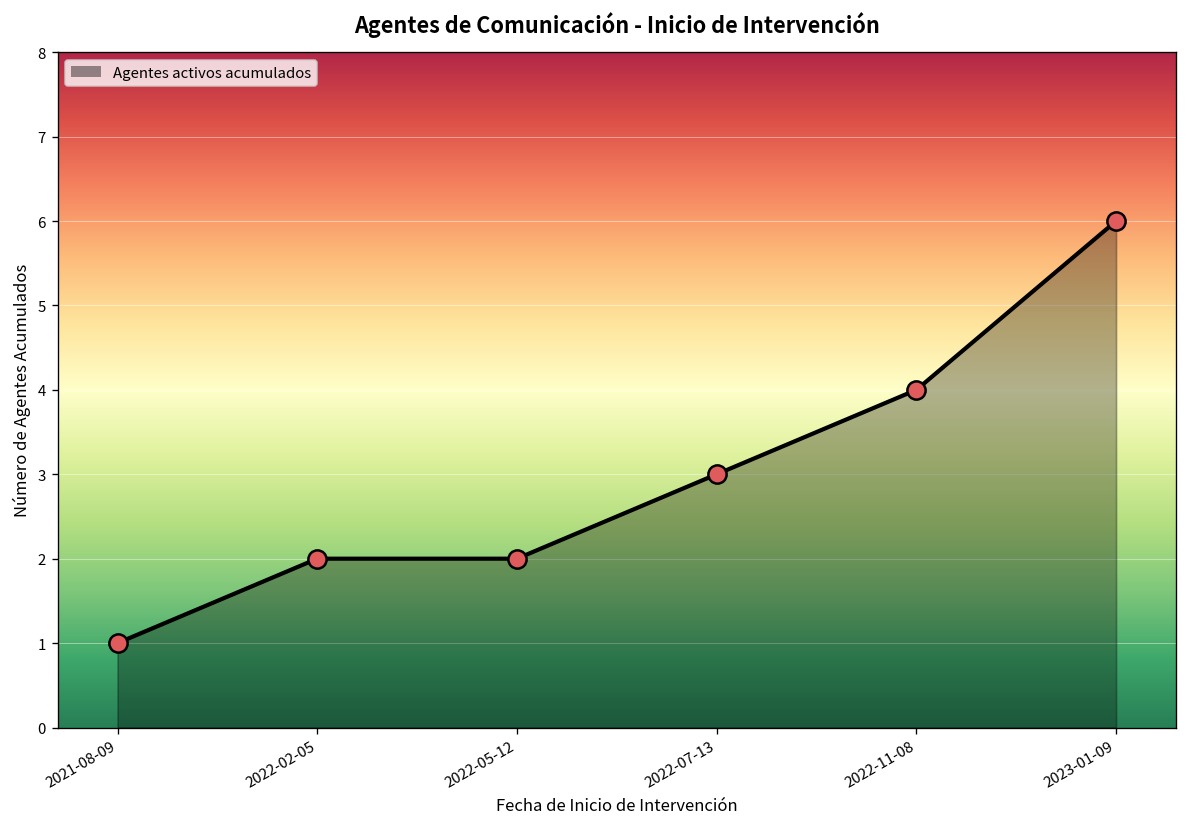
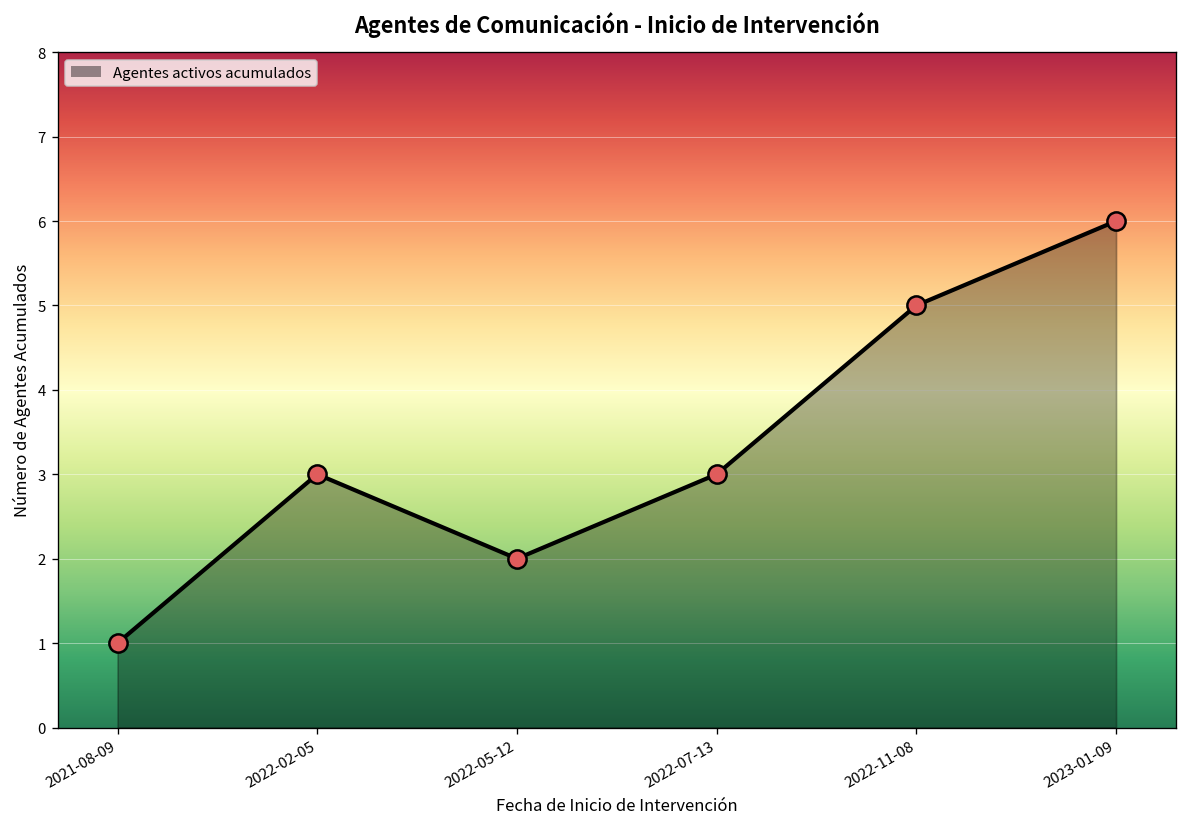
2022-02-05: 2 -> 3
2022-11-08: 4 -> 5
